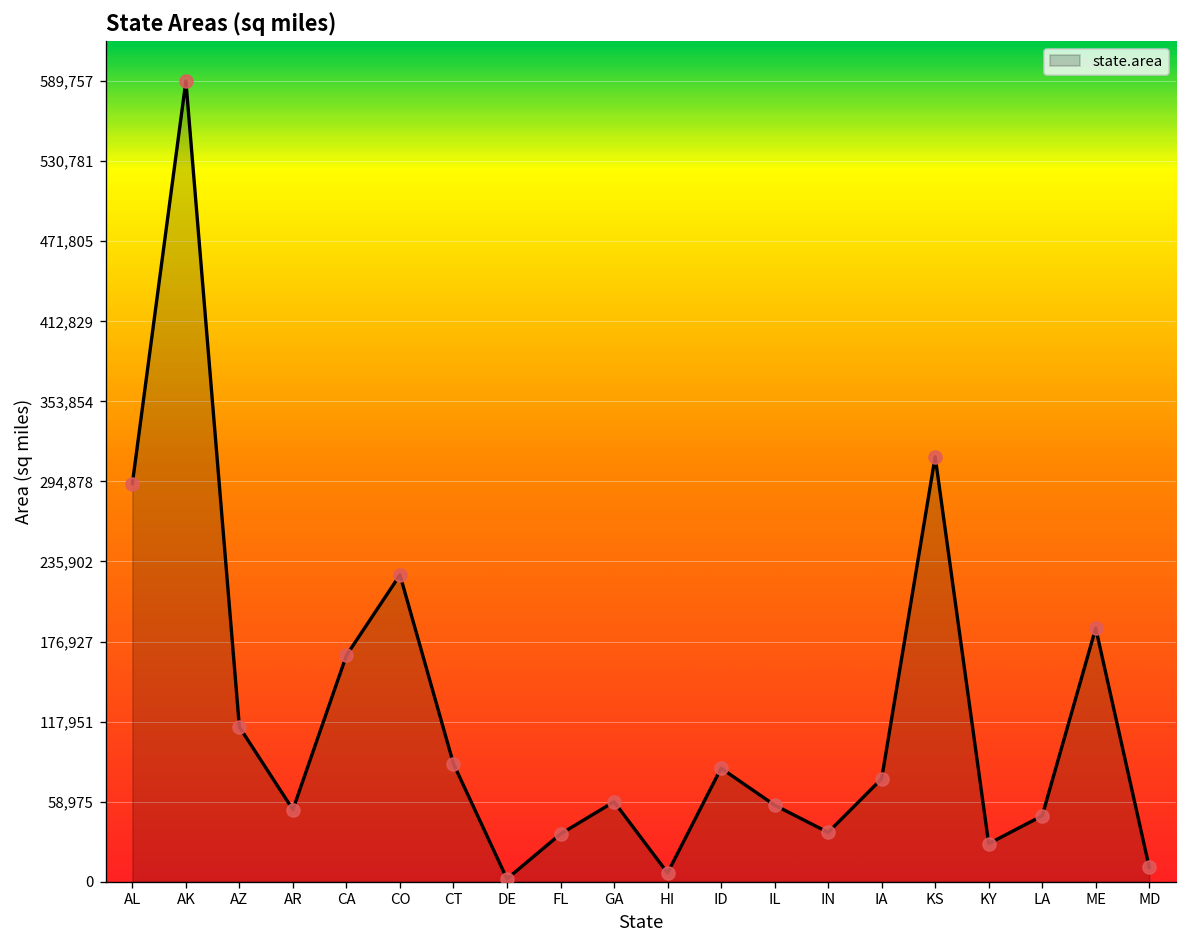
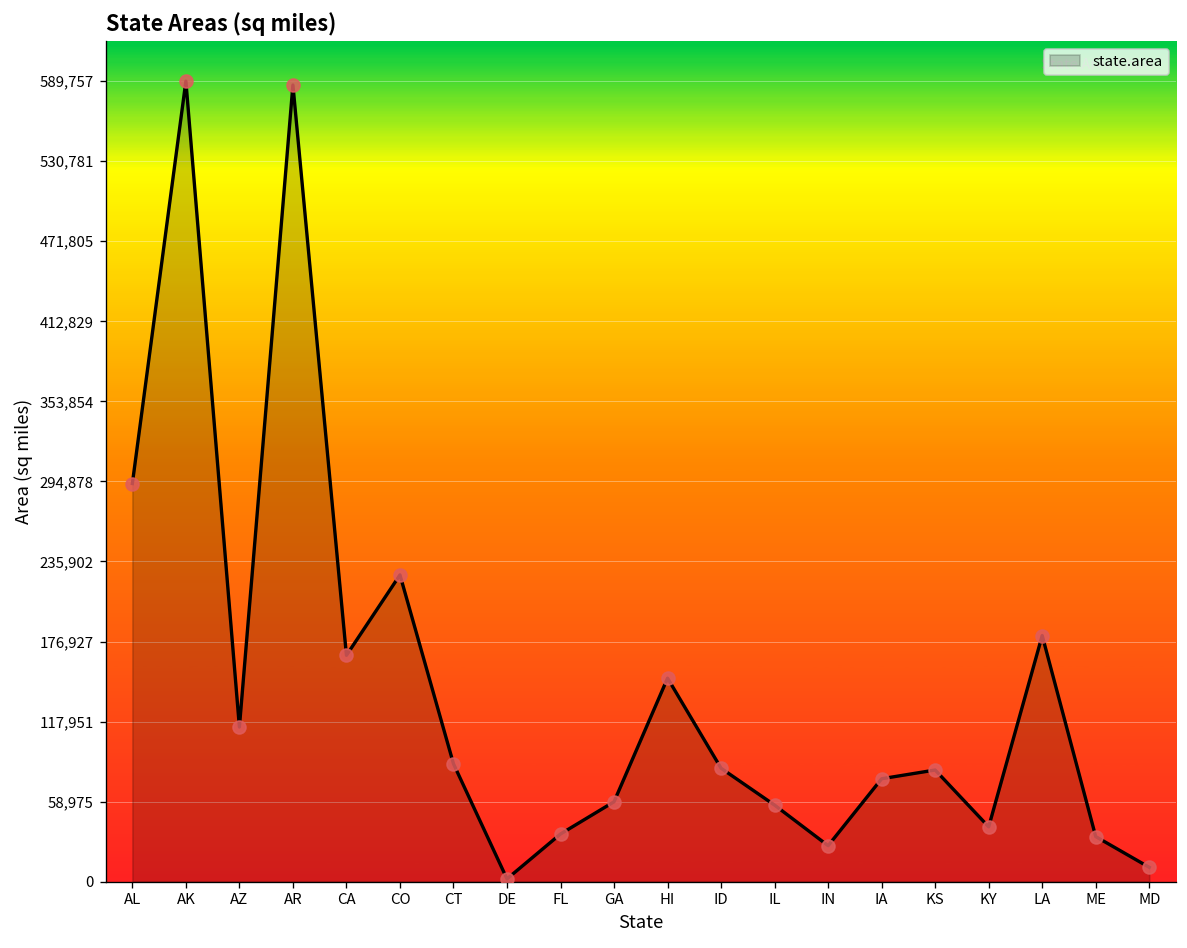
AR: 53,000 -> 587,000
HI: 6,000 -> 150,000
IN: 36,000 -> 27,000
KS: 313,000 -> 82,000
KY: 28,000 -> 40,000
LA: 49,000 -> 181,000
ME: 187,000 -> 33,000
